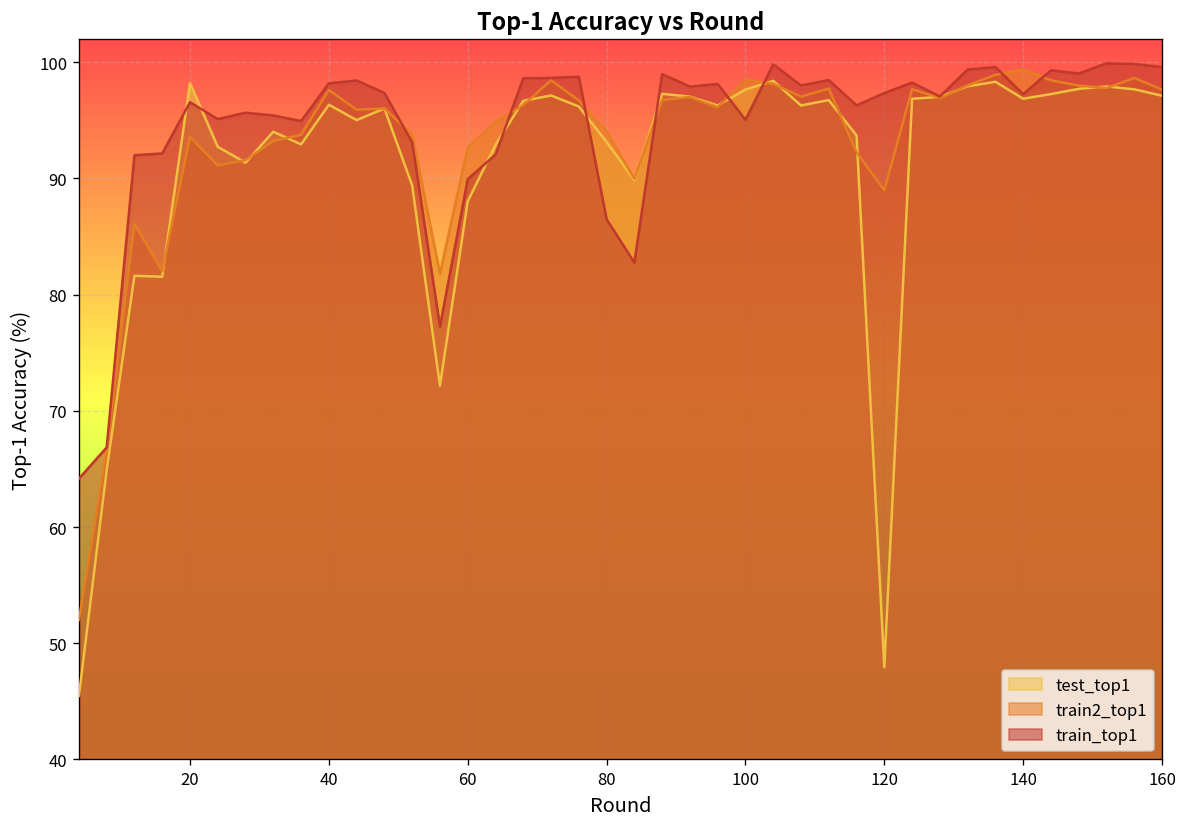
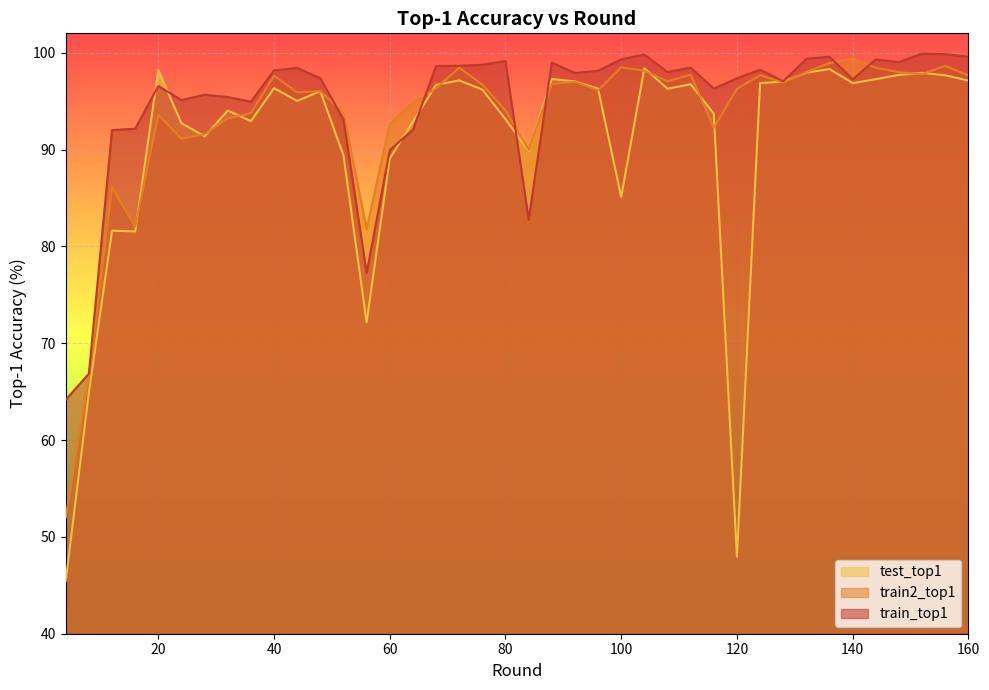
test_top1, 60: 88 -> 89
train_top1, 80: 86 -> 99
test_top1, 100: 98 -> 85
train_top1, 100: 95 -> 99
train2_top1, 120: 89 -> 96
